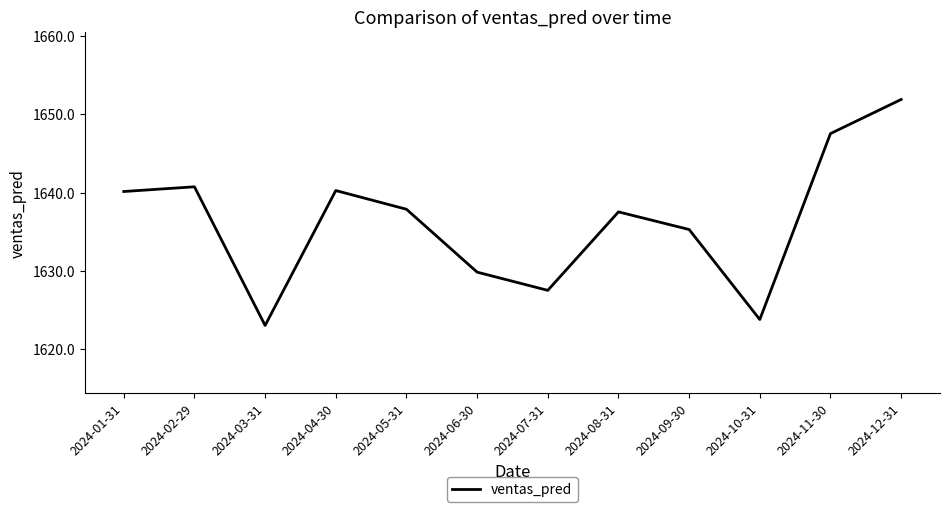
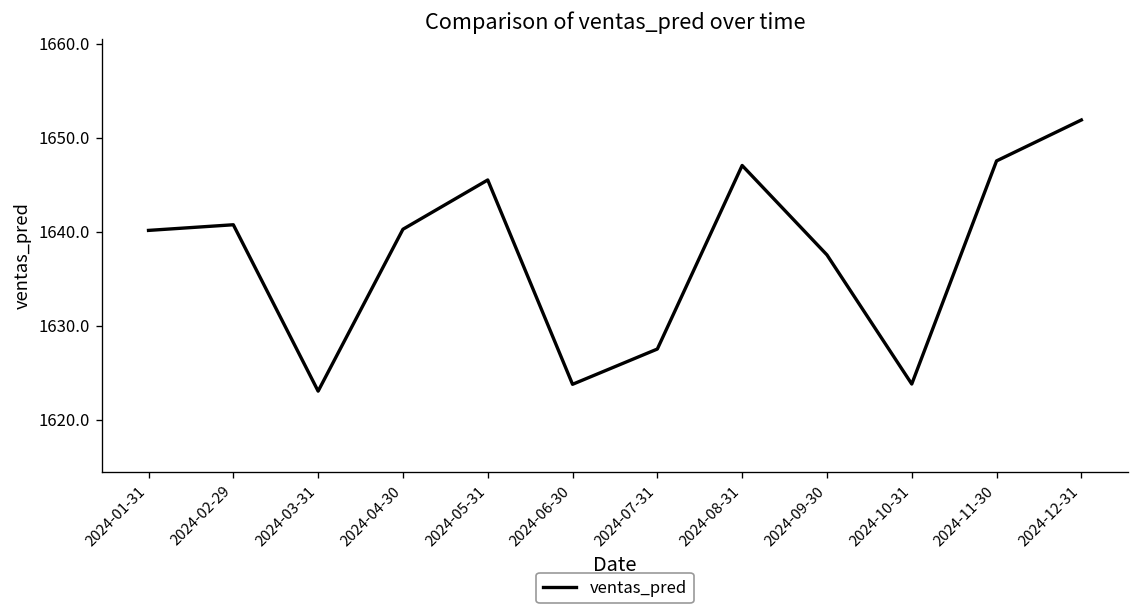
2024-05-31: 1638 -> 1646
2024-06-30: 1630 -> 1624
2024-08-31: 1638 -> 1647
2024-09-30: 1635 -> 1638
